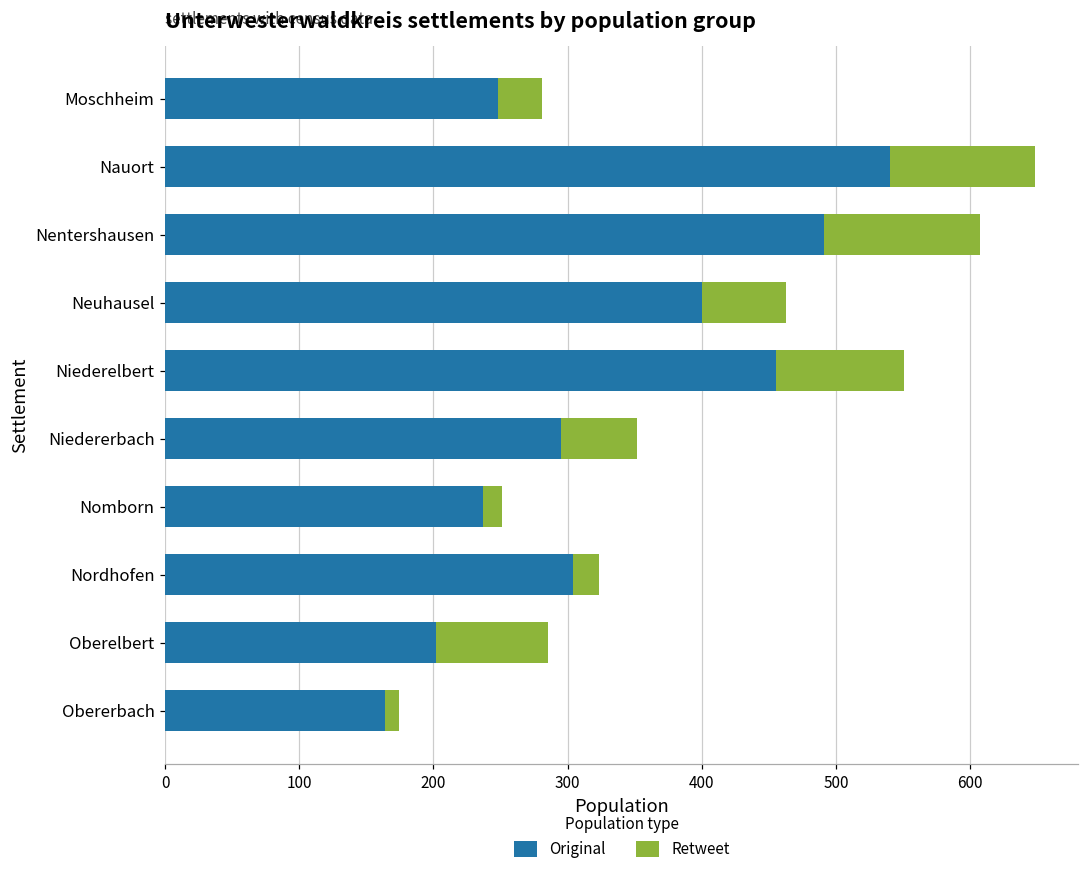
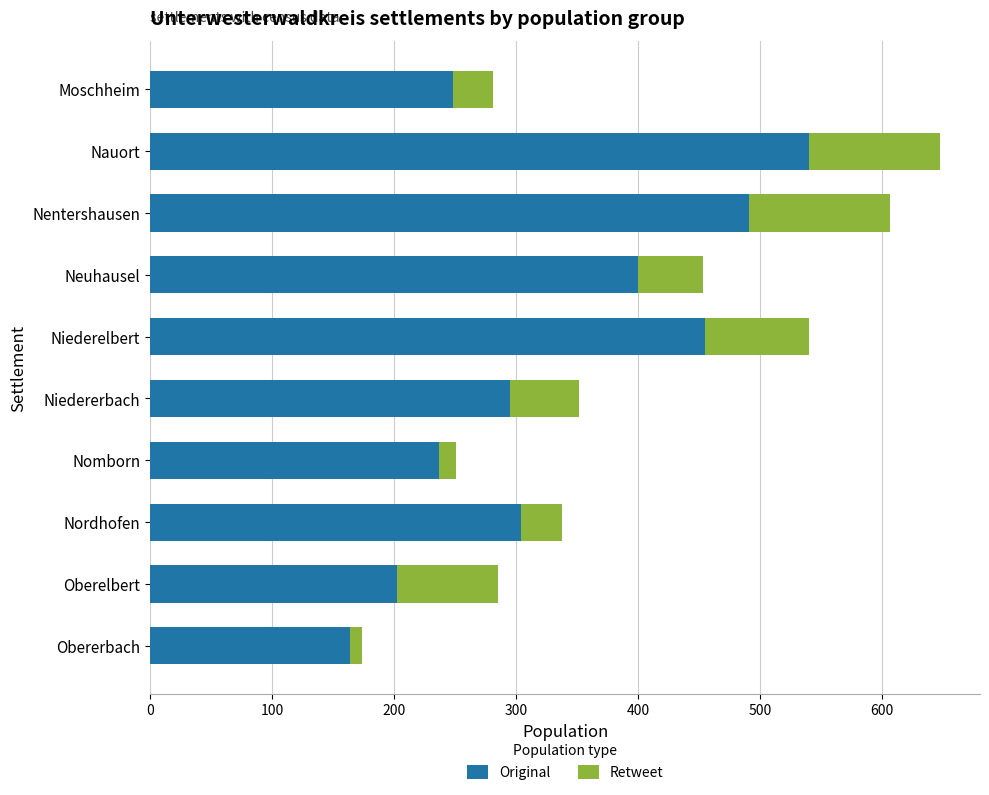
Retweet, Neuhausel: 63 -> 53
Retweet, Niederelbert: 96 -> 85
Retweet, Nordhofen: 19 -> 34
